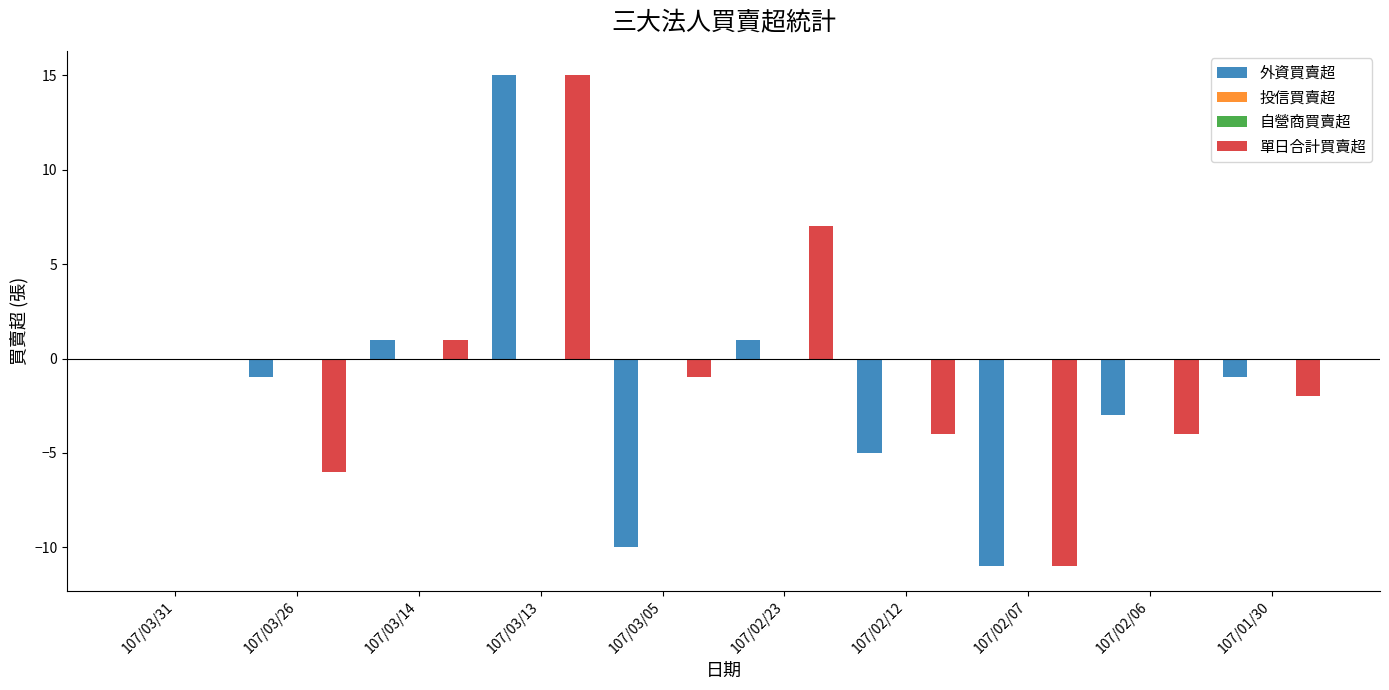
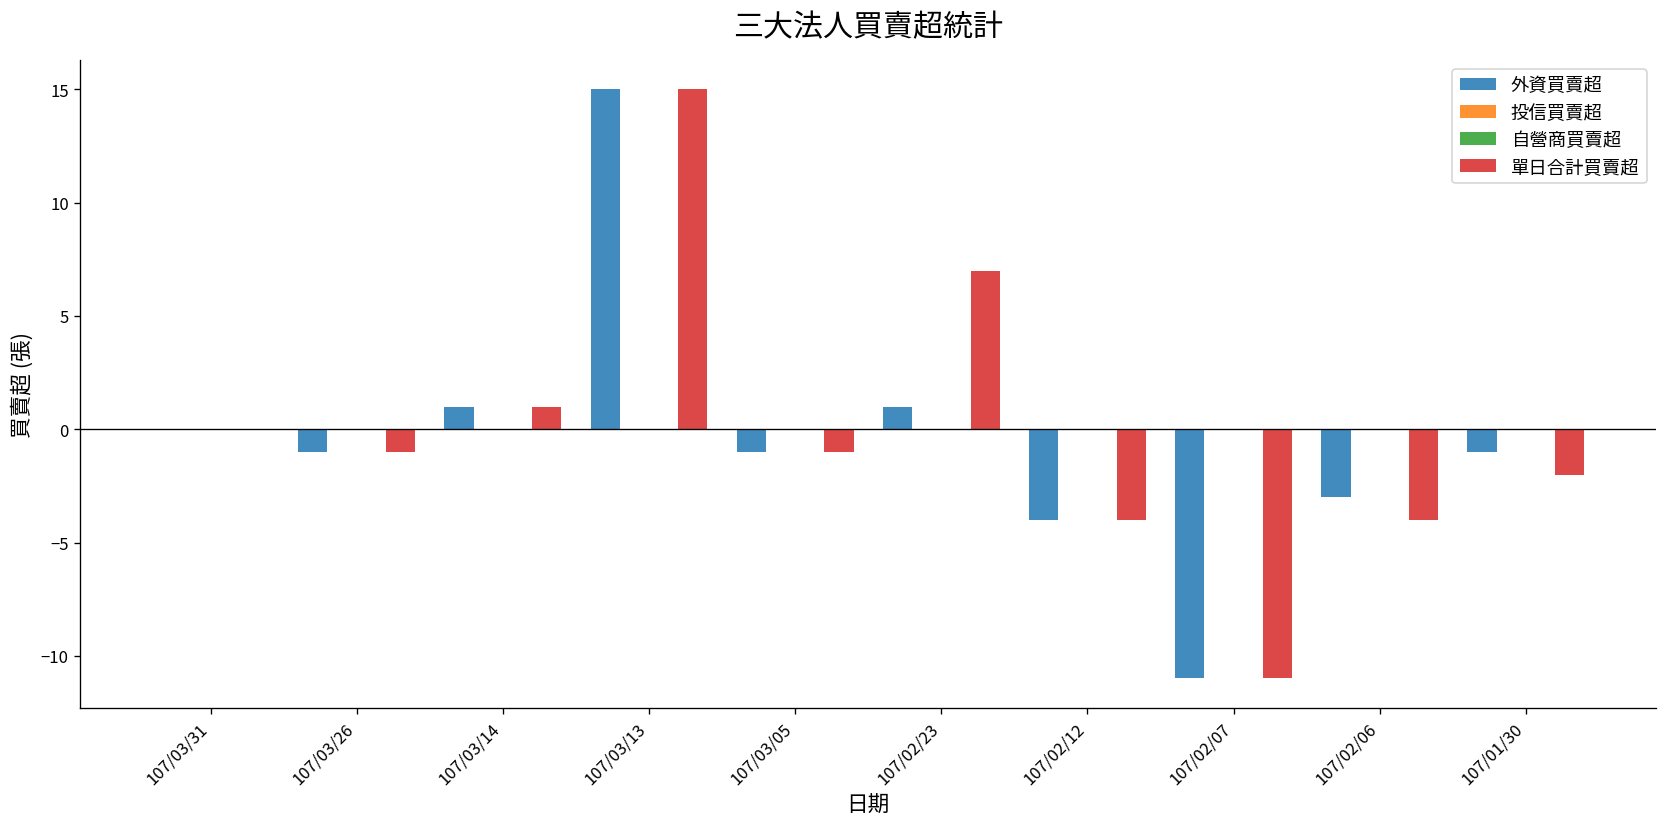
單日合計買賣超, 107/03/26: -6 -> -1
外資買賣超, 107/03/05: -10 -> -1
外資買賣超, 107/02/12: -5 -> -4
